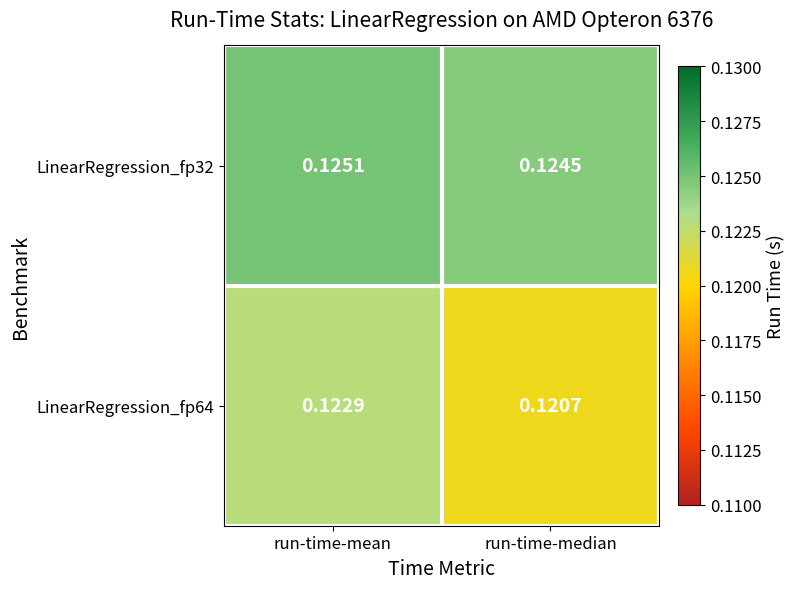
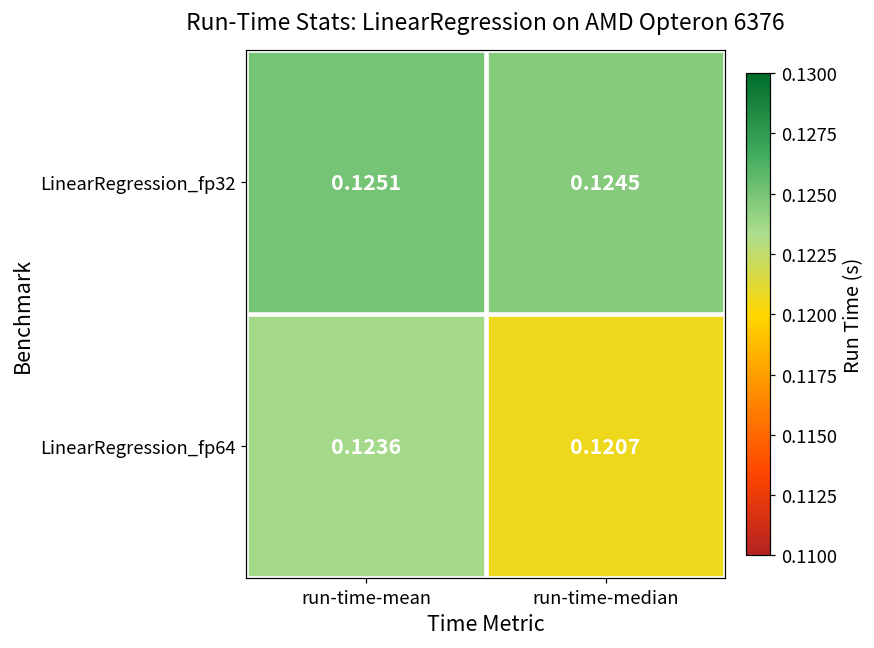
LinearRegression_fp64, run-time-mean: 0.1229 -> 0.1236
